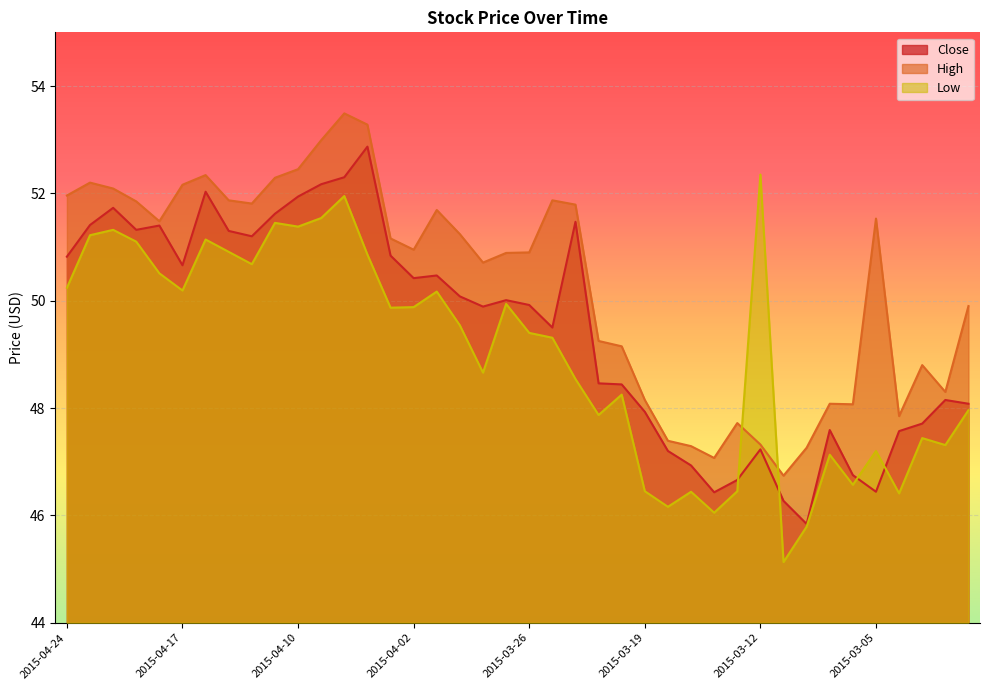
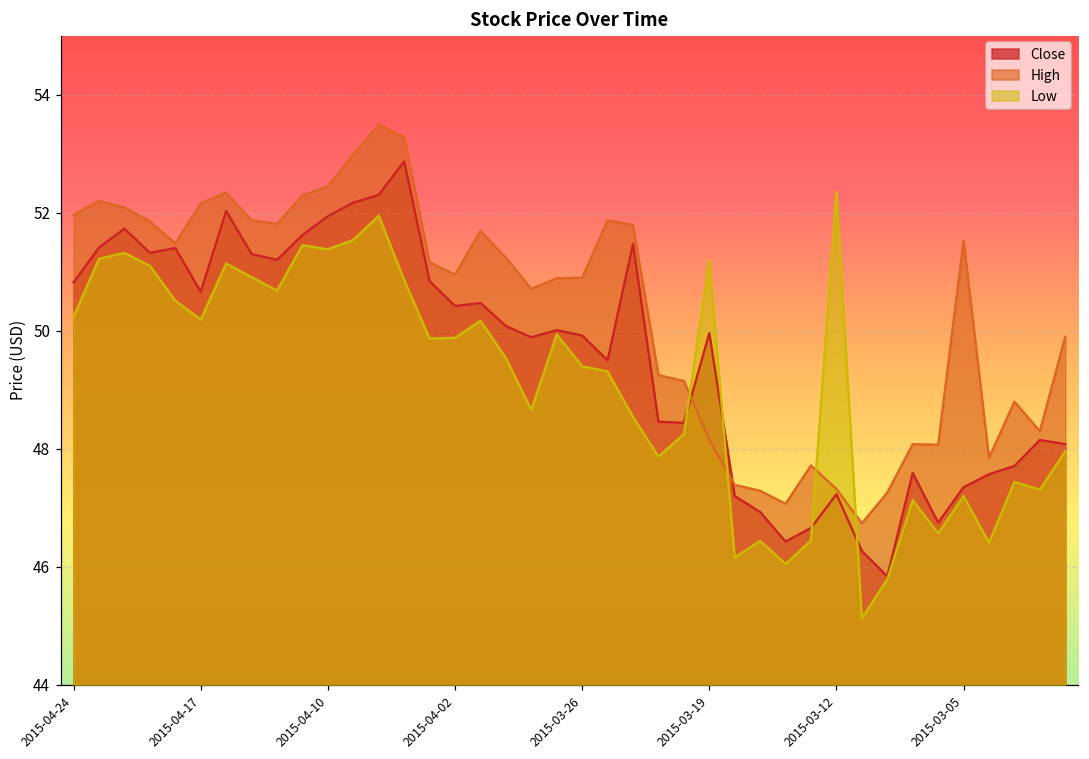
Close, 2015-03-19: 47.9 -> 50.0
Low, 2015-03-19: 46.5 -> 51.2
Close, 2015-03-05: 46.4 -> 47.4
